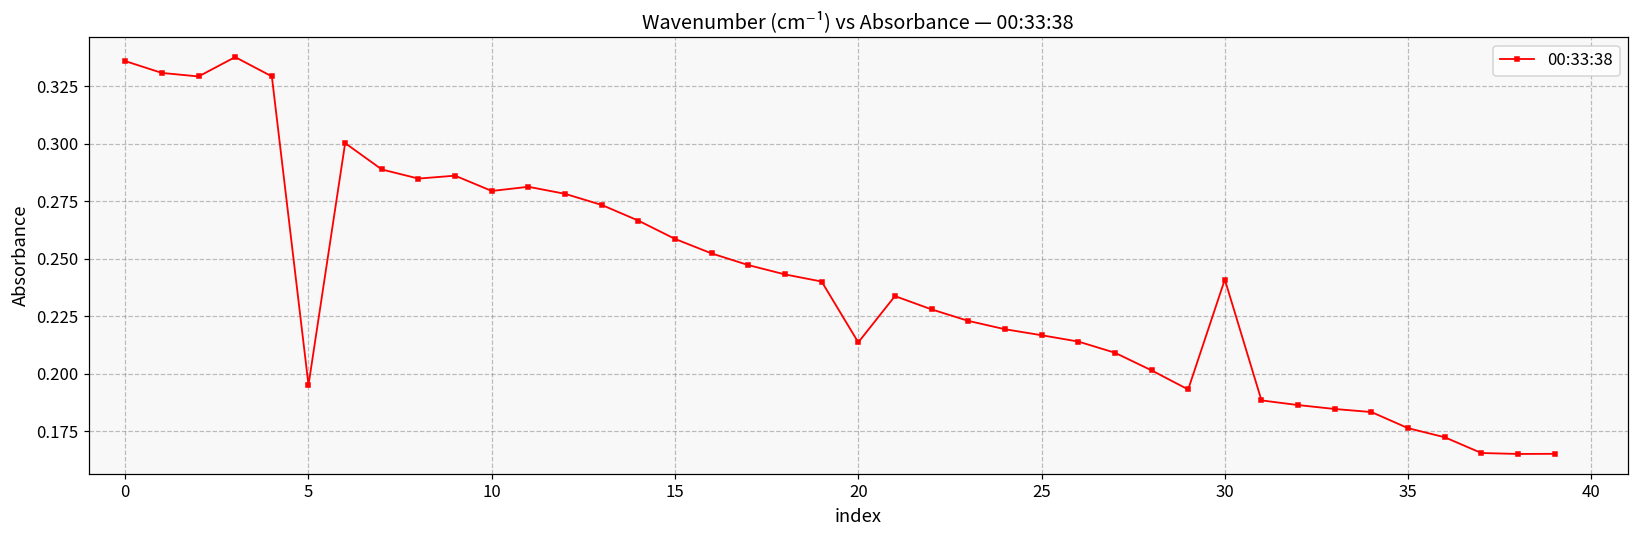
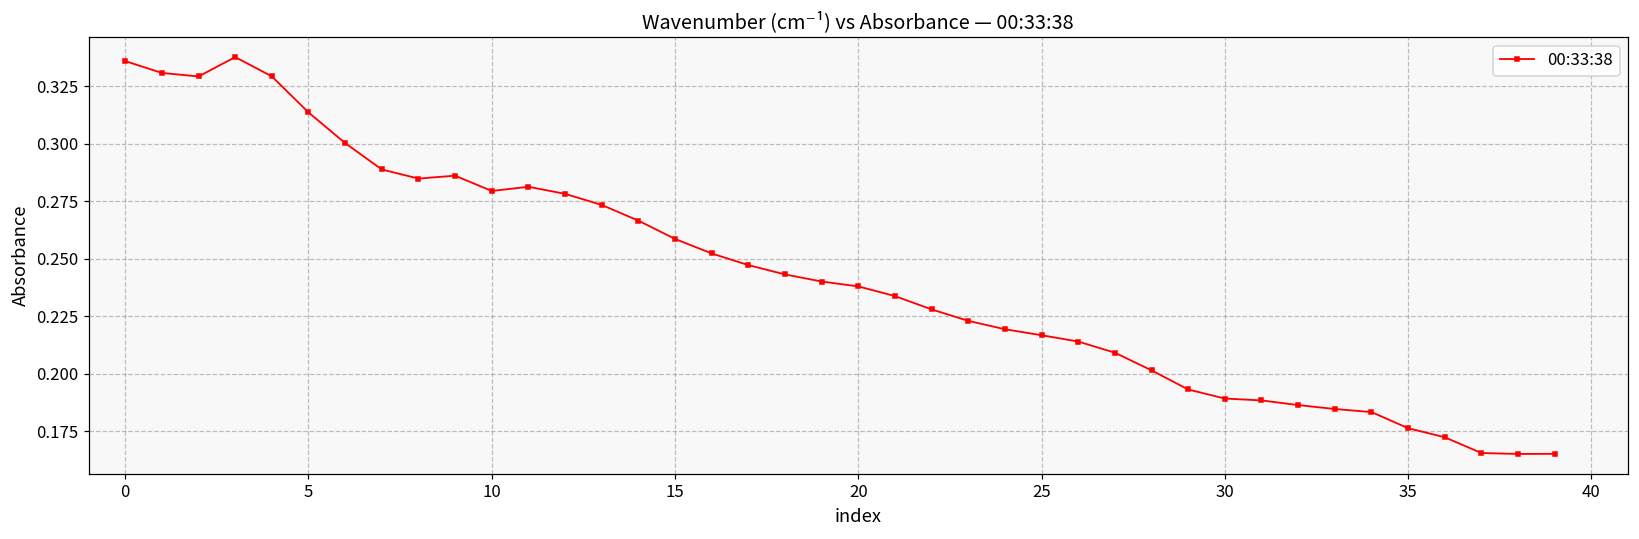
5: 0.195 -> 0.314
20: 0.214 -> 0.238
30: 0.241 -> 0.189
